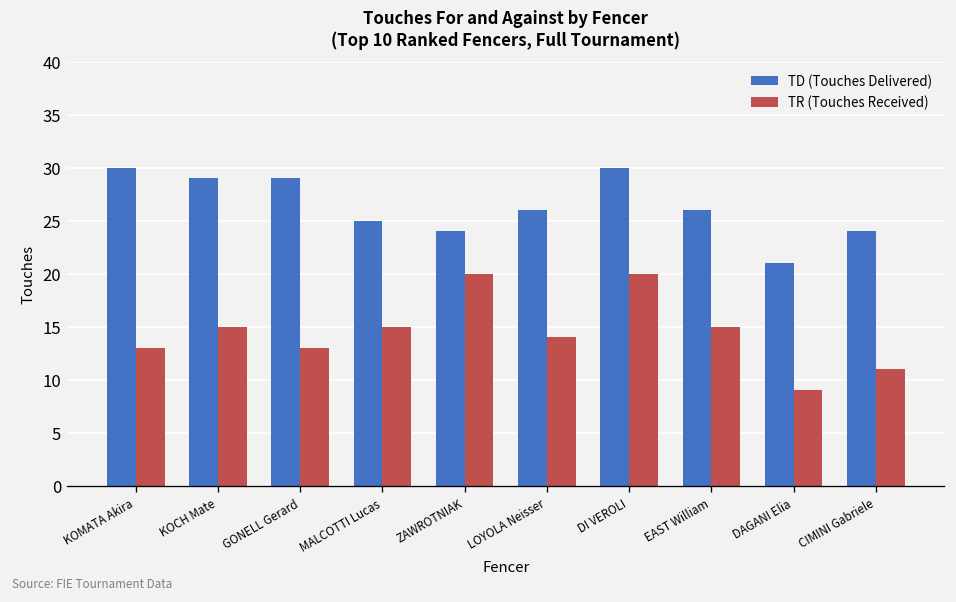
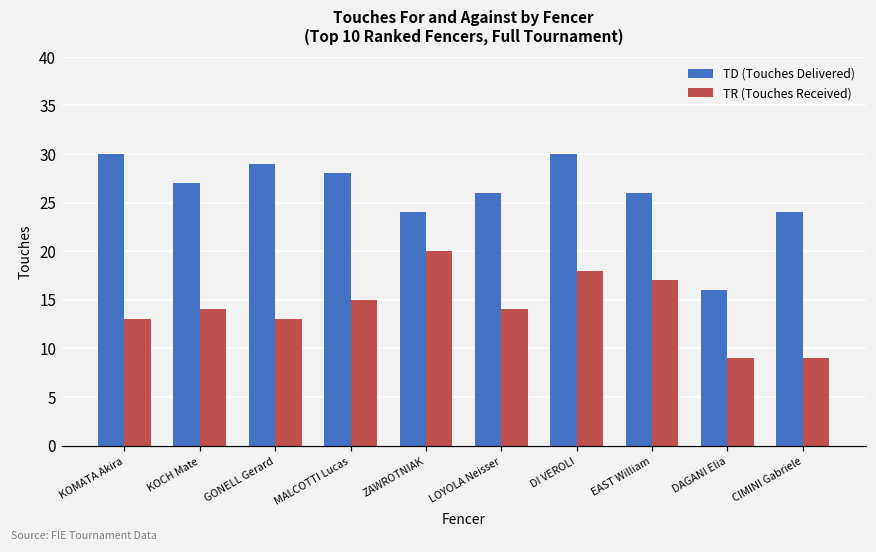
TD (Touches Delivered), KOCH Mate: 29 -> 27
TR (Touches Received), KOCH Mate: 15 -> 14
TD (Touches Delivered), MALCOTTI Lucas: 25 -> 28
TR (Touches Received), DI VEROLI: 20 -> 18
TR (Touches Received), EAST William: 15 -> 17
TD (Touches Delivered), DAGANI Elia: 21 -> 16
TR (Touches Received), CIMINI Gabriele: 11 -> 9
